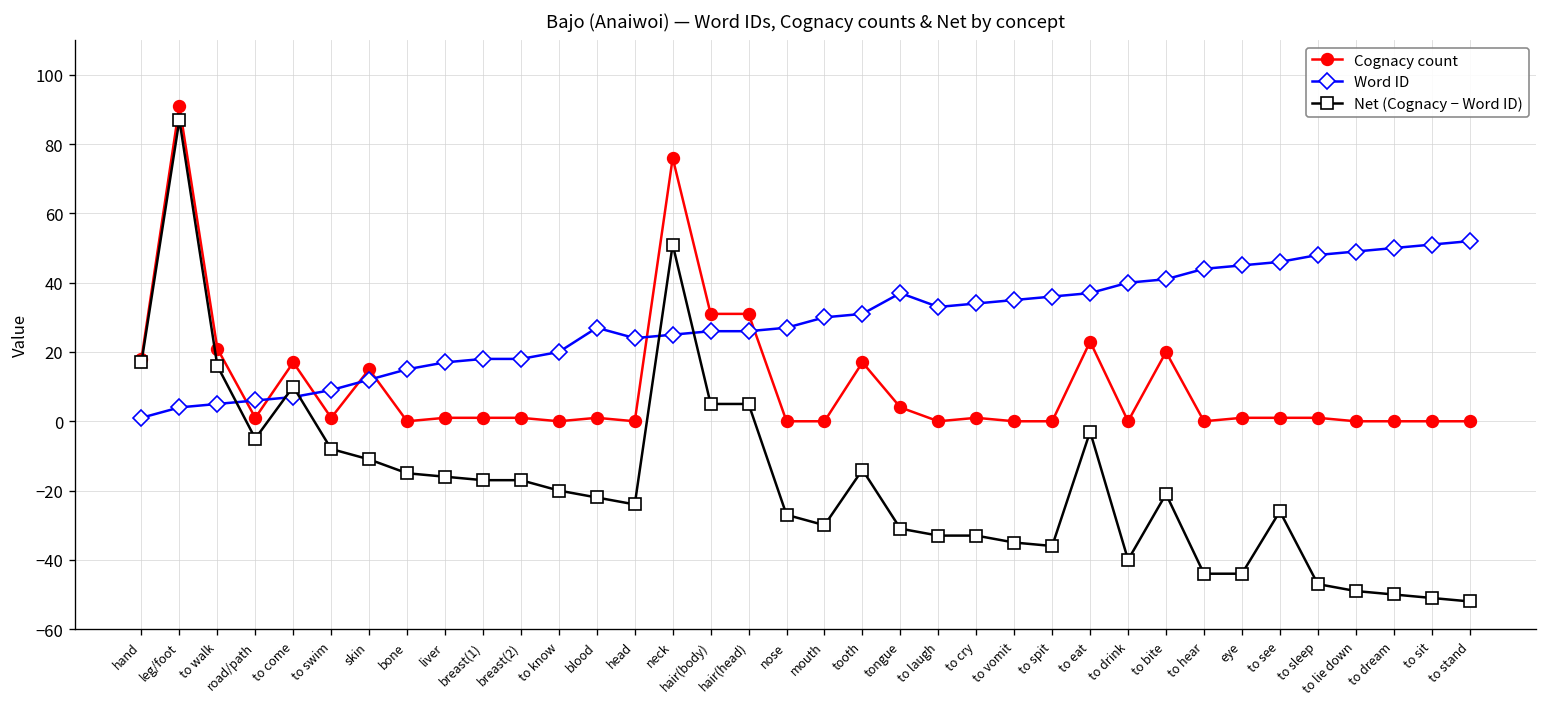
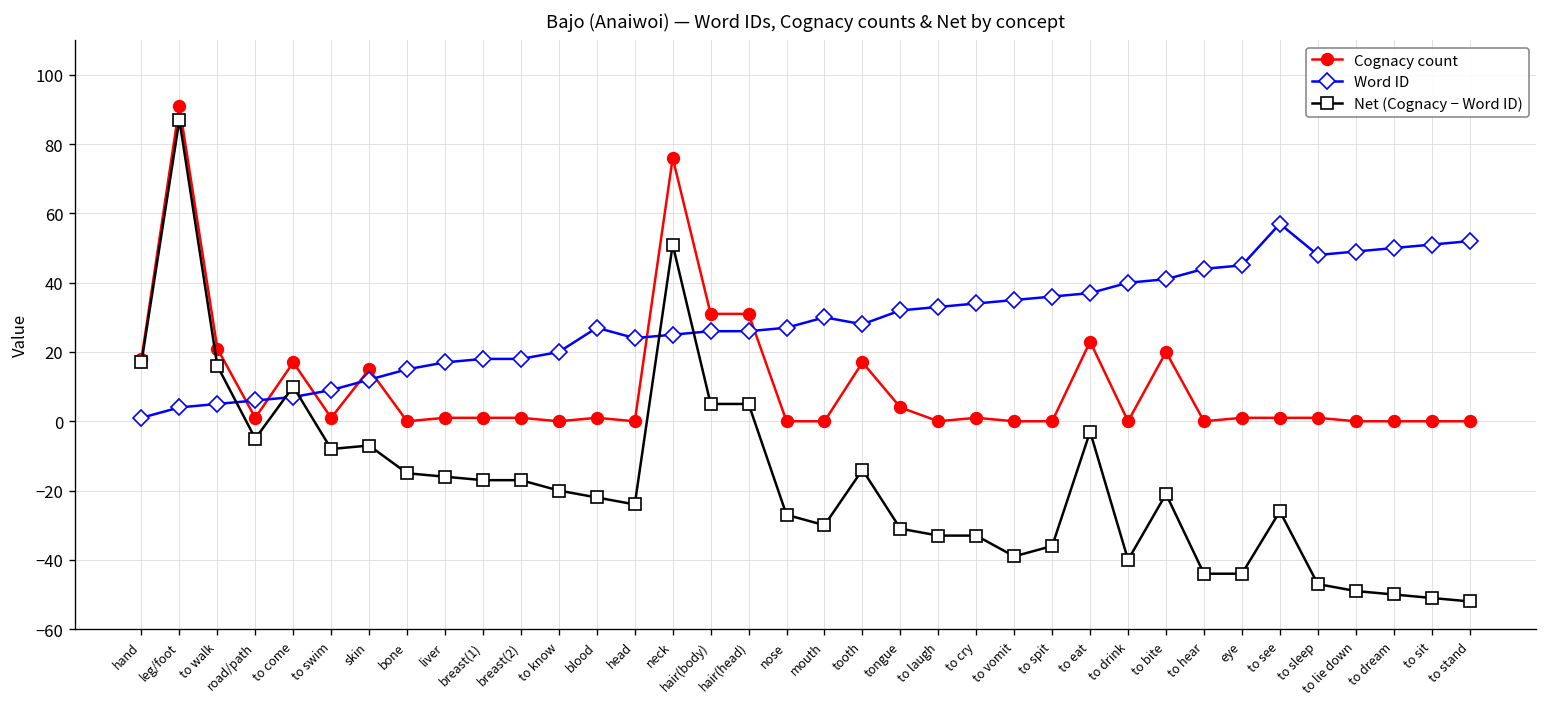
Net (Cognacy − Word ID), skin: -11 -> -7
Word ID, tooth: 31 -> 28
Word ID, tongue: 37 -> 32
Net (Cognacy − Word ID), to vomit: -35 -> -39
Word ID, to see: 46 -> 57
